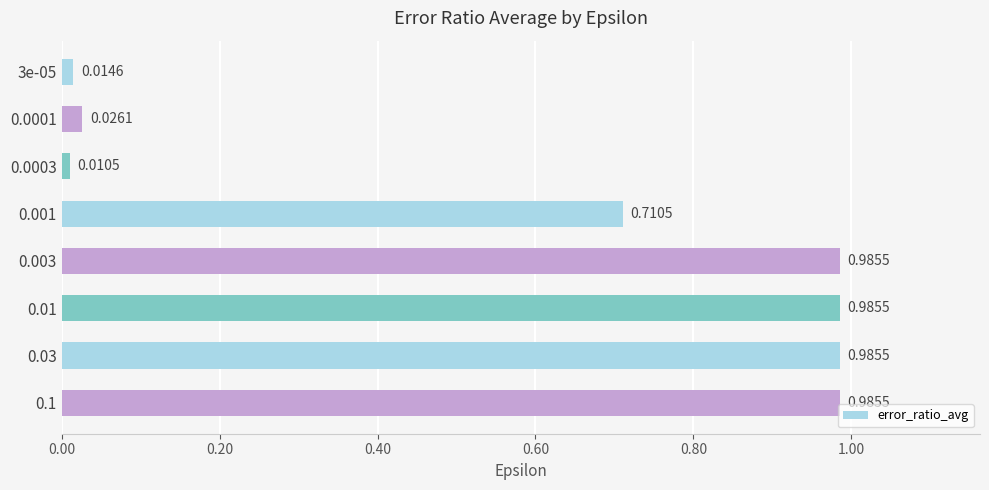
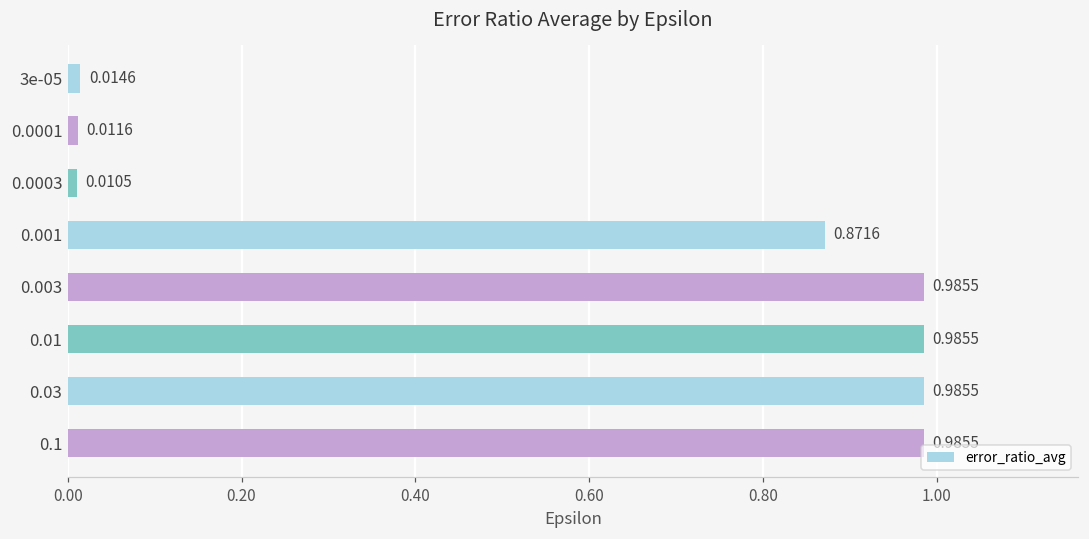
0.0001: 0.0261 -> 0.0116
0.001: 0.7105 -> 0.8716
